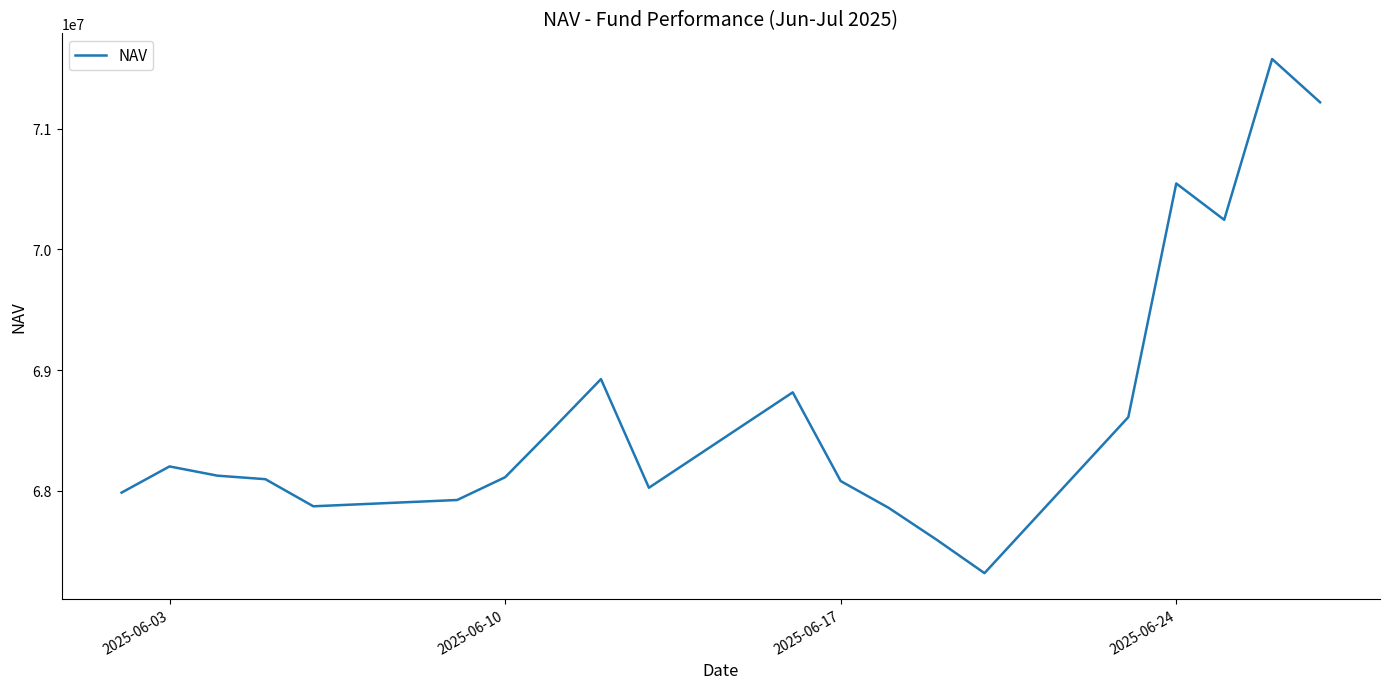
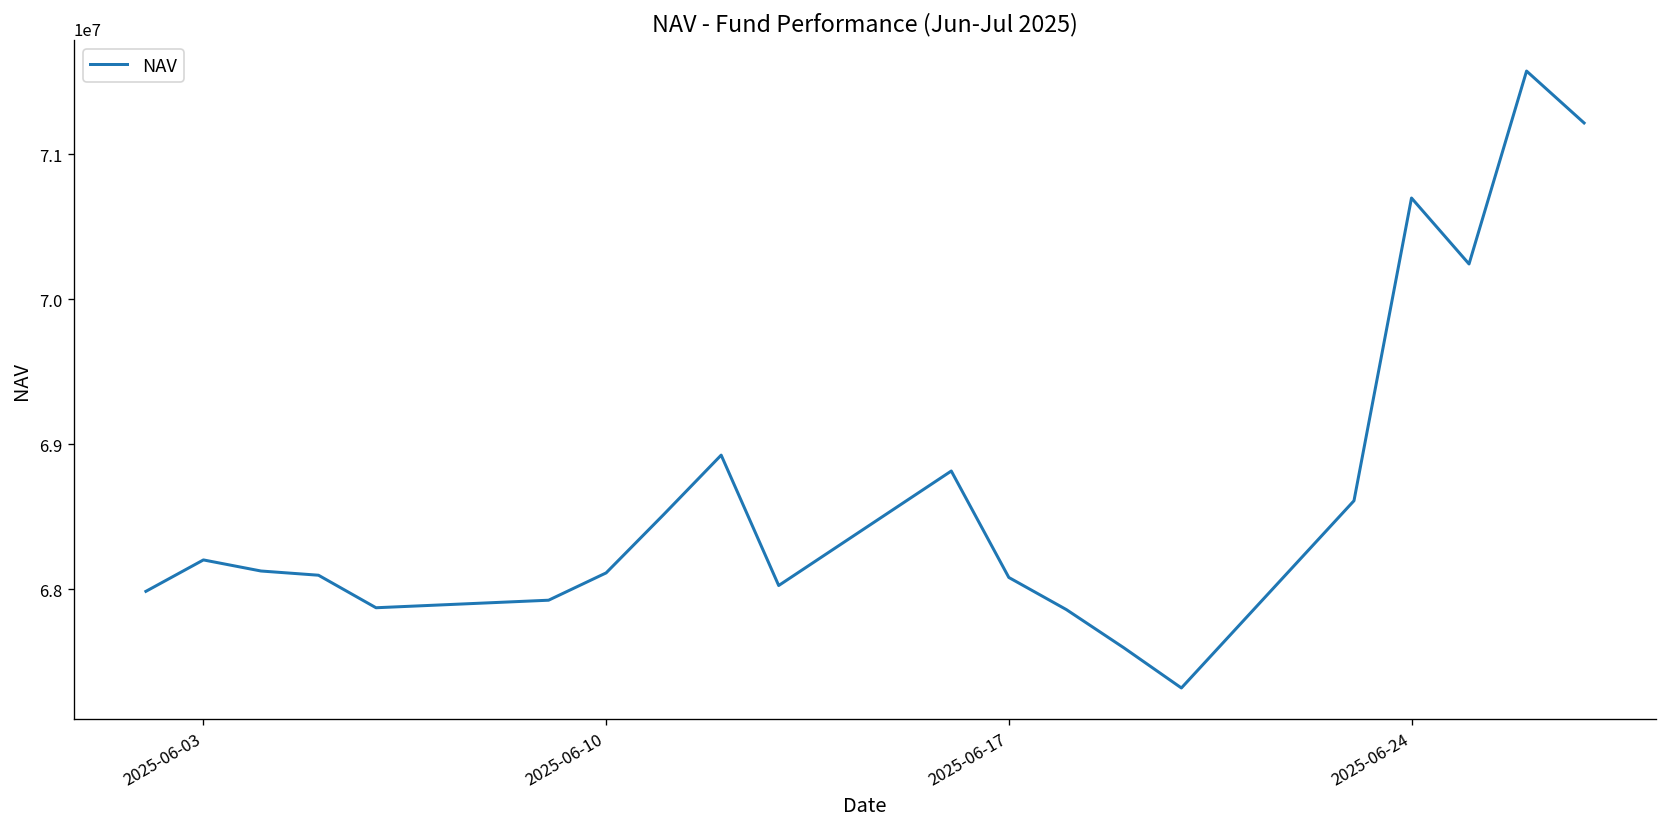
2025-06-24: 70550000 -> 70700000
